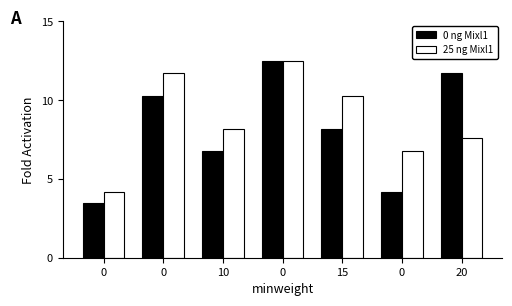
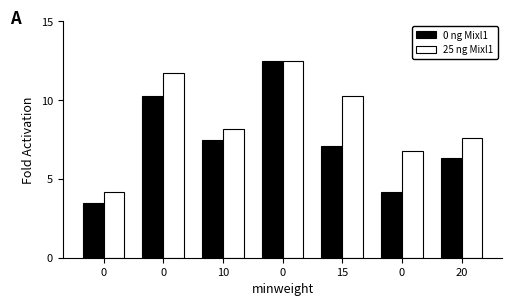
0 ng Mixl1, 10: 6.8 -> 7.5
0 ng Mixl1, 15: 8.2 -> 7.1
0 ng Mixl1, 20: 11.8 -> 6.4
